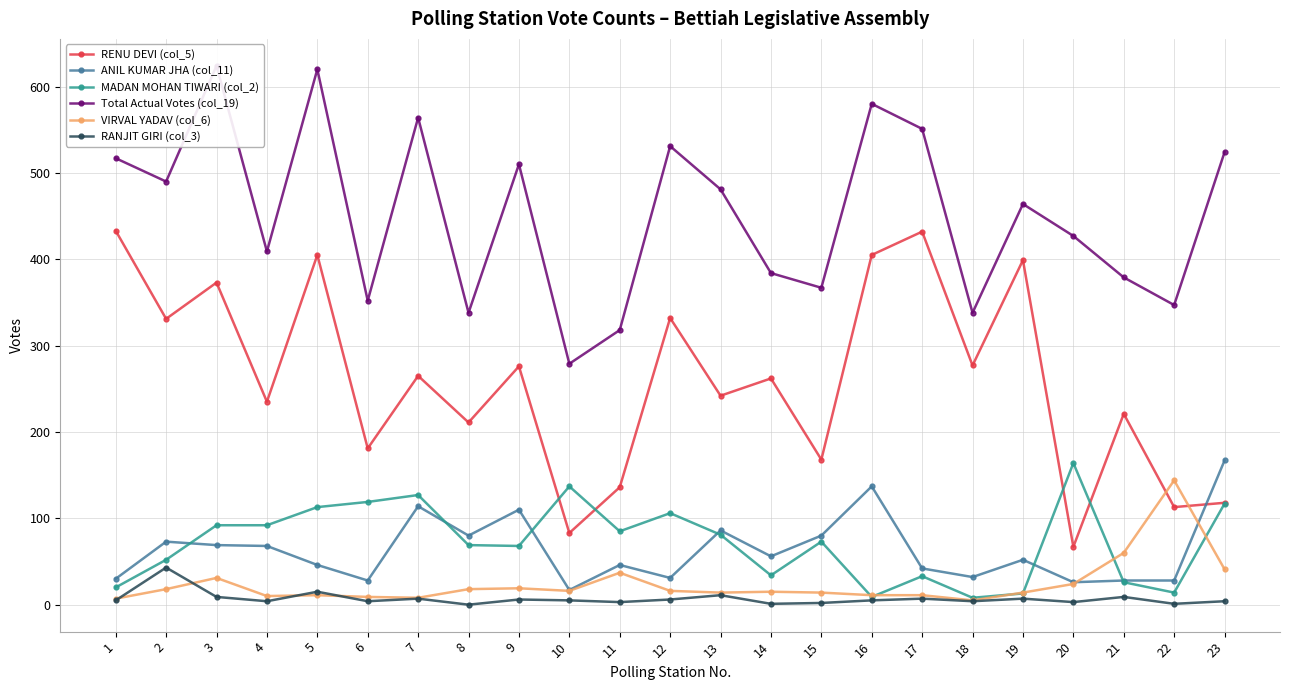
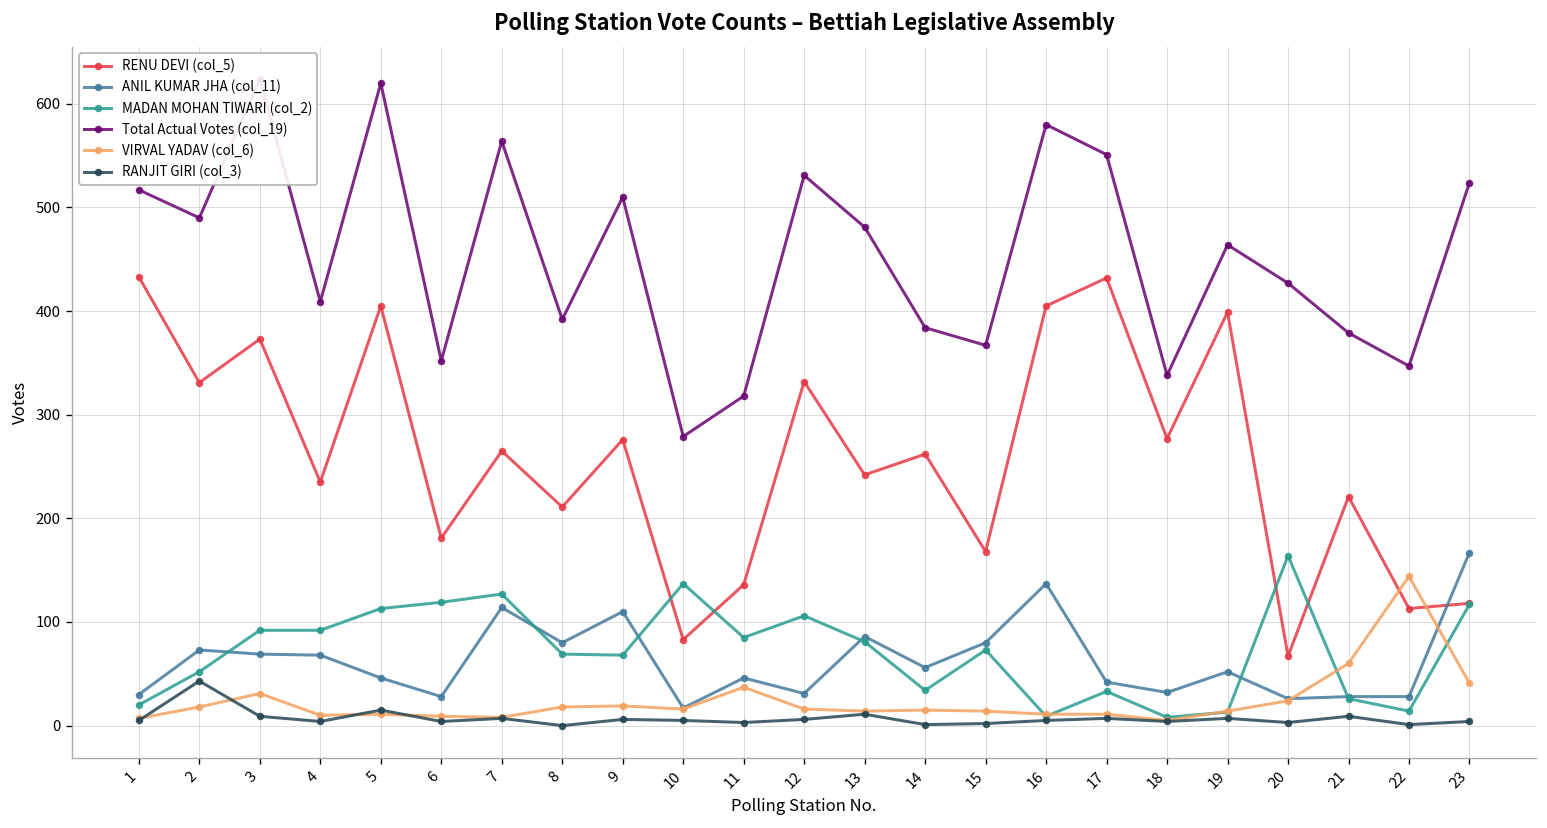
Total Actual Votes (col_19), 8: 340 -> 390
